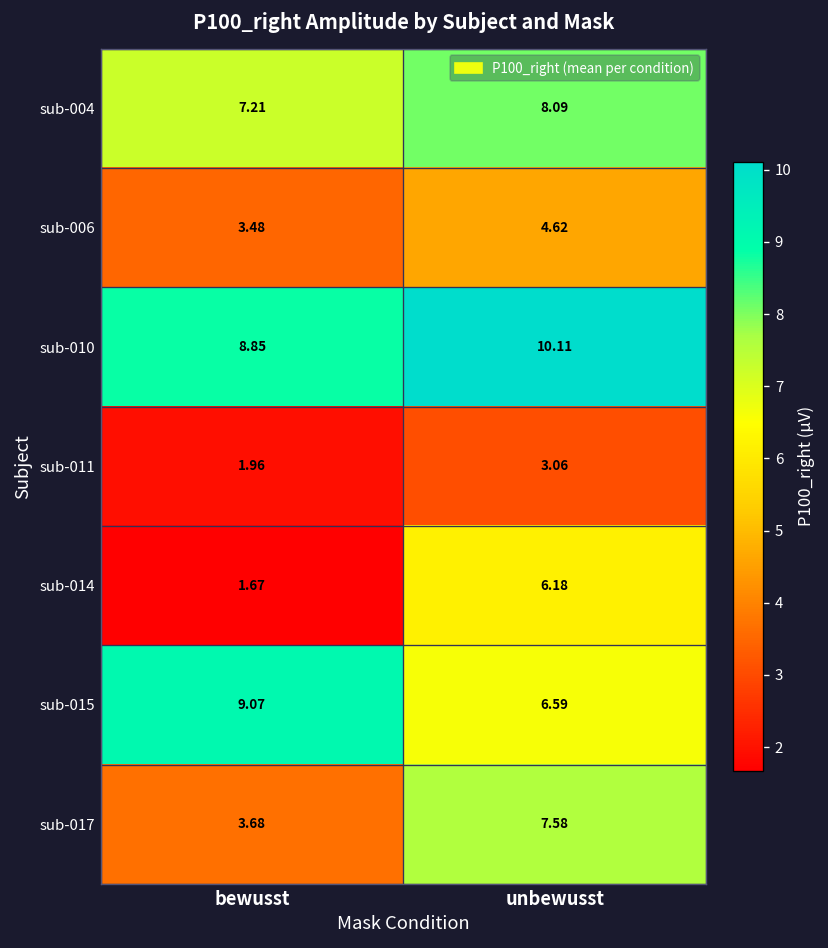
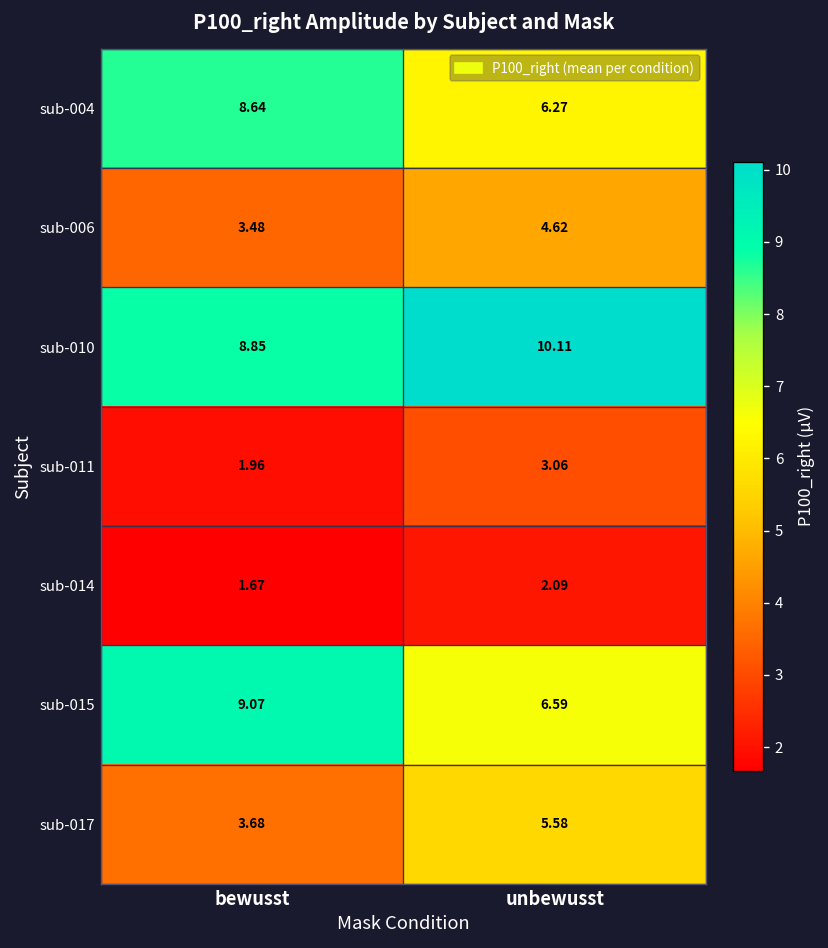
sub-004, bewusst: 7.21 -> 8.64
sub-004, unbewusst: 8.09 -> 6.27
sub-014, unbewusst: 6.18 -> 2.09
sub-017, unbewusst: 7.58 -> 5.58
